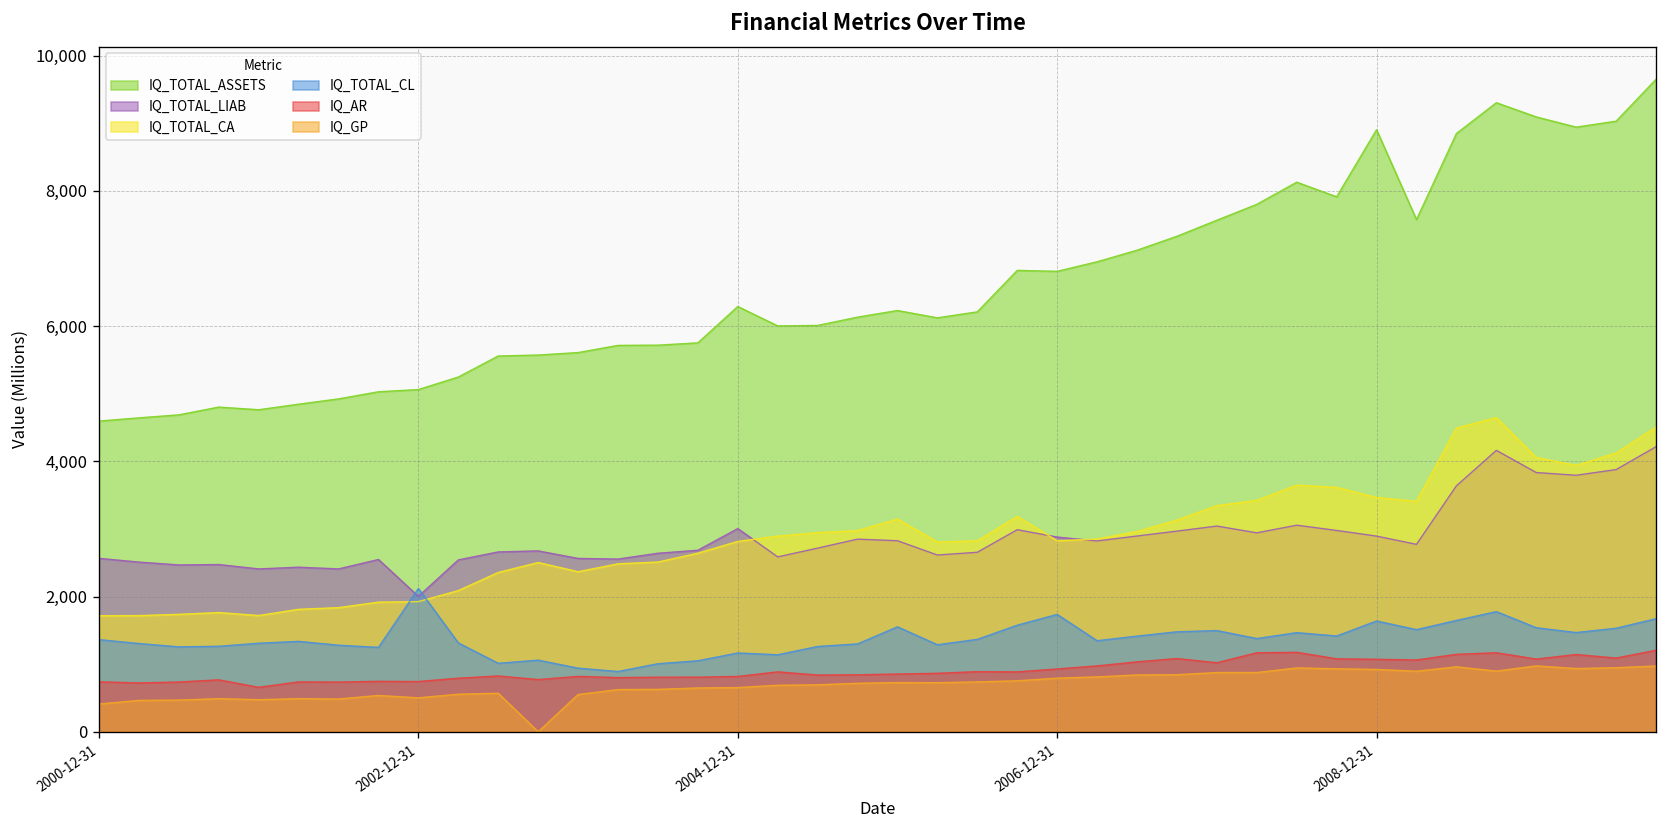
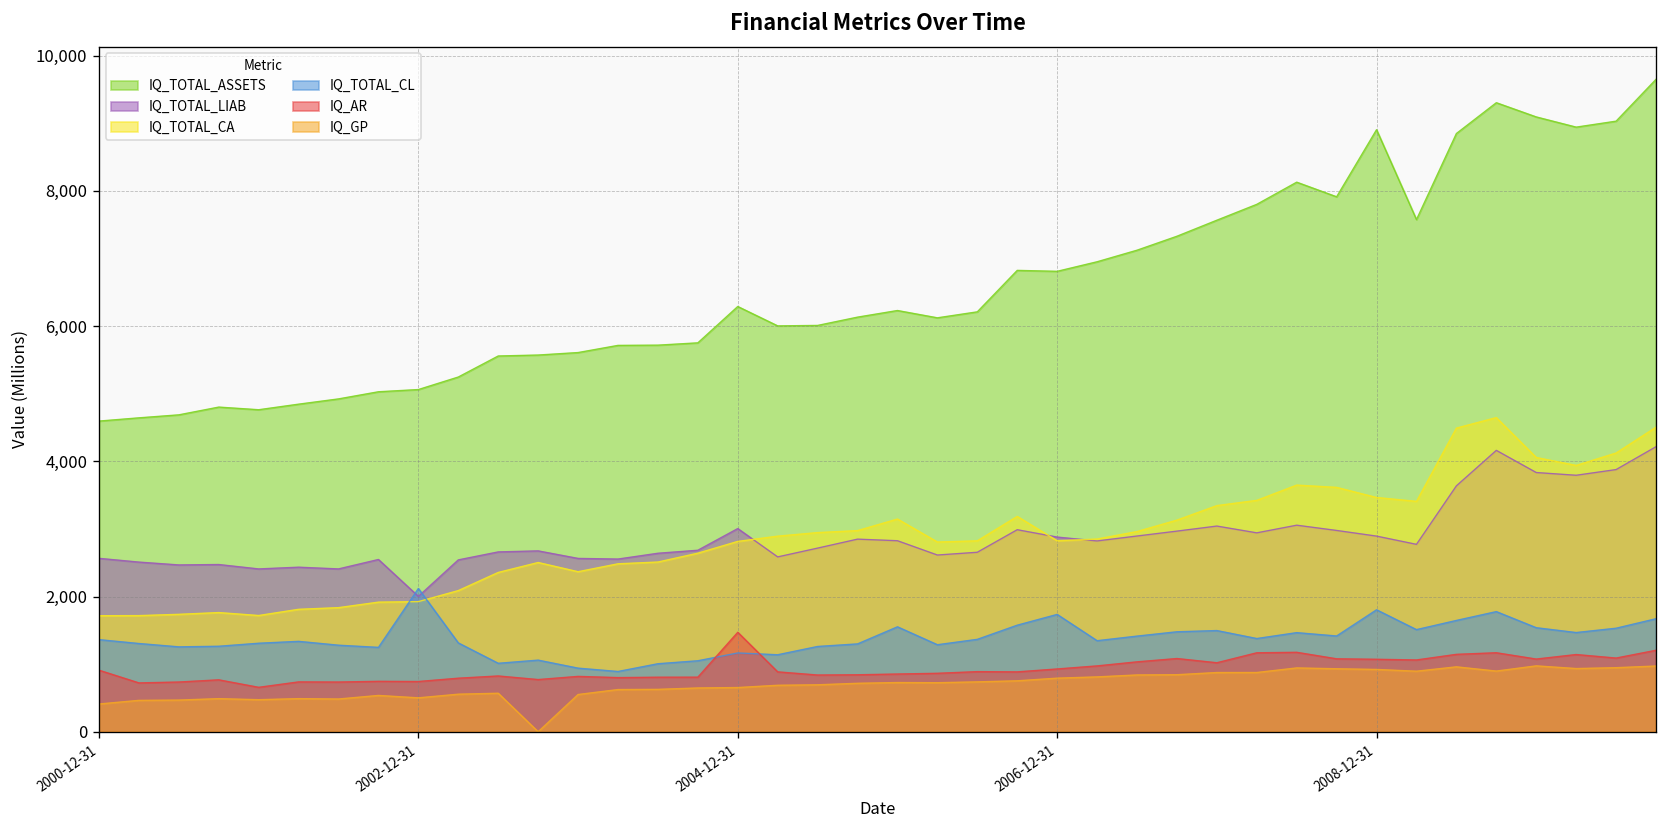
IQ_AR, 2000-12-31: 700 -> 900
IQ_AR, 2004-12-31: 800 -> 1,500
IQ_TOTAL_CL, 2008-12-31: 1,600 -> 1,800
